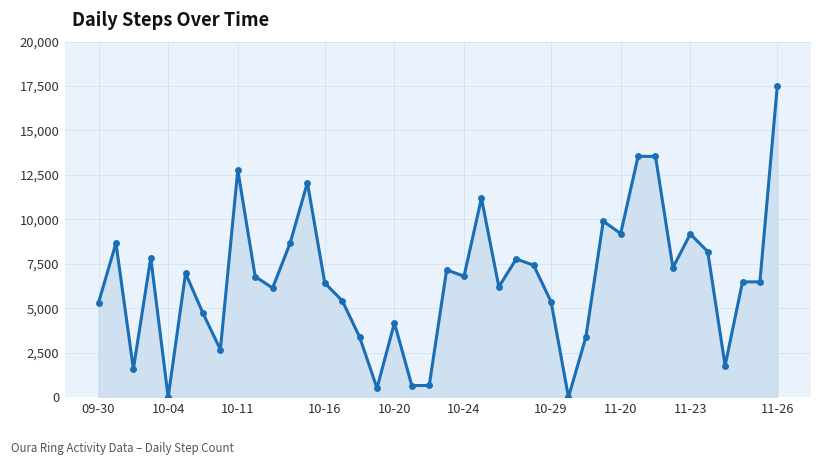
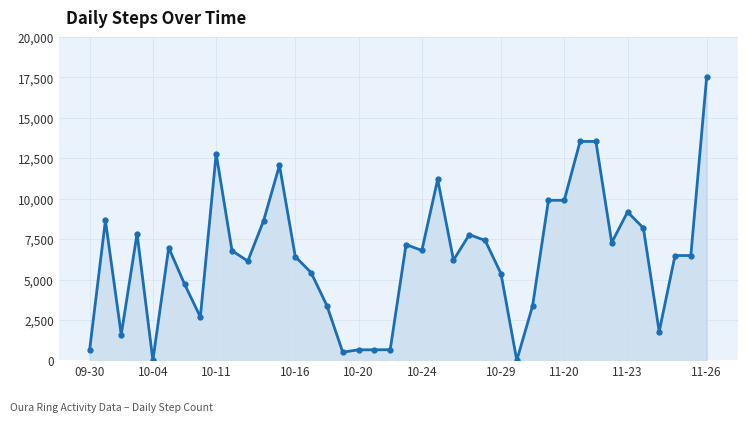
09-30: 5,300 -> 600
10-20: 4,200 -> 700
11-20: 9,200 -> 9,900
